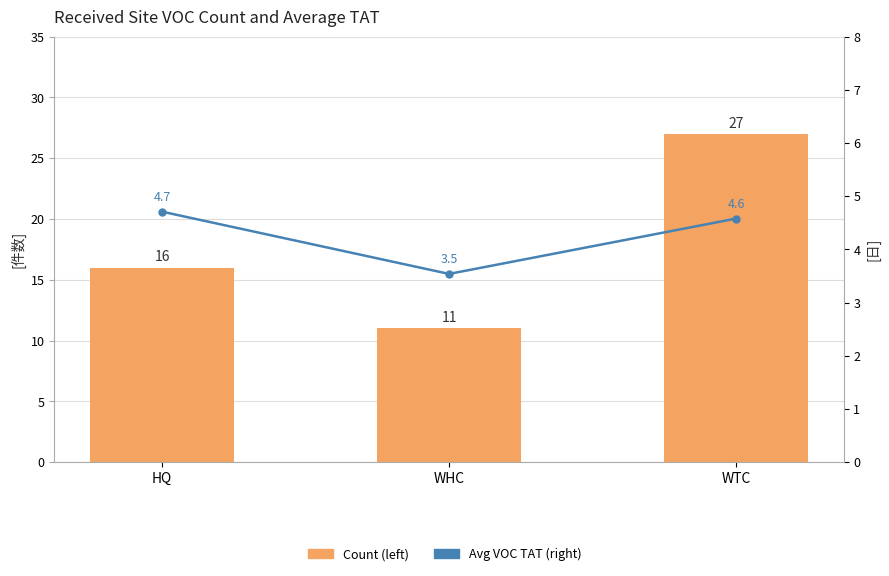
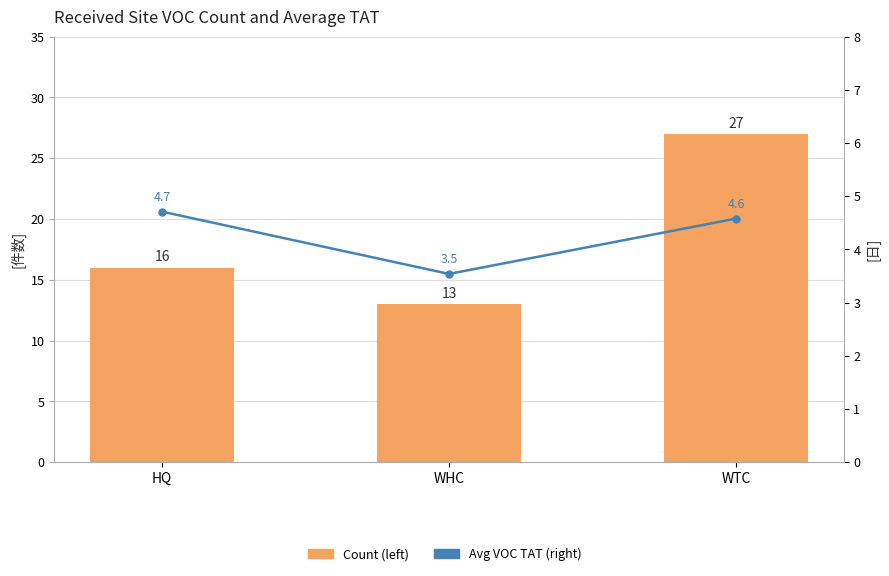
Count (left), WHC: 11 -> 13
